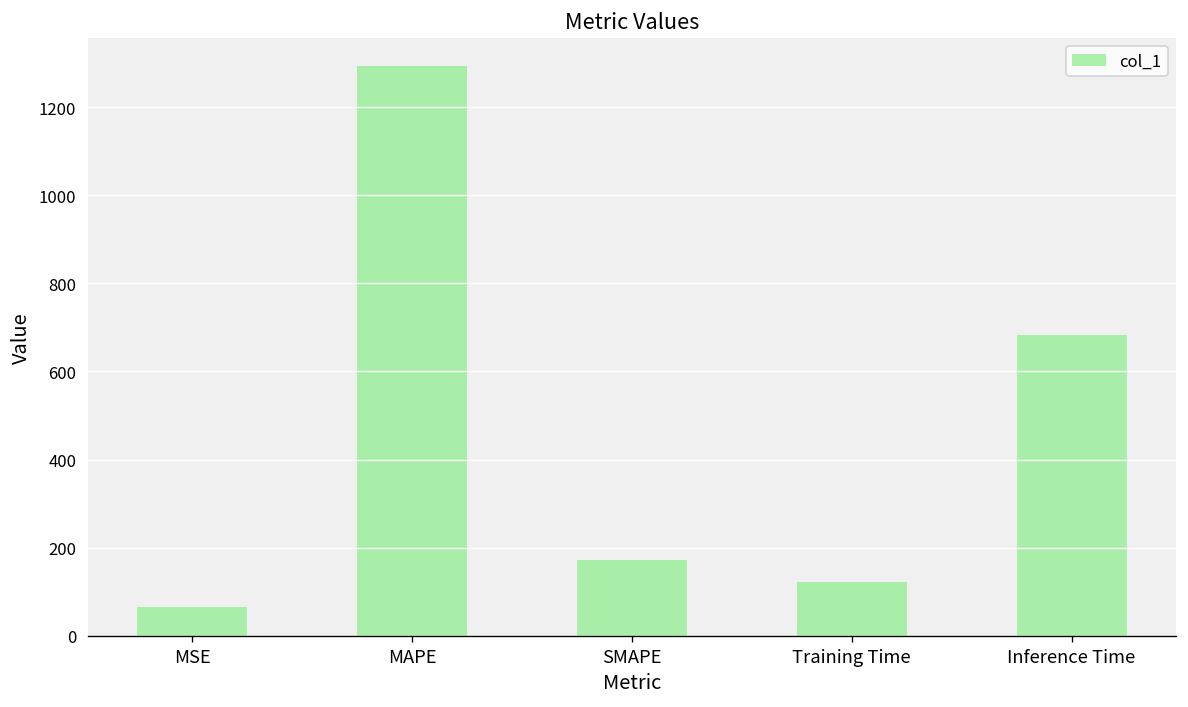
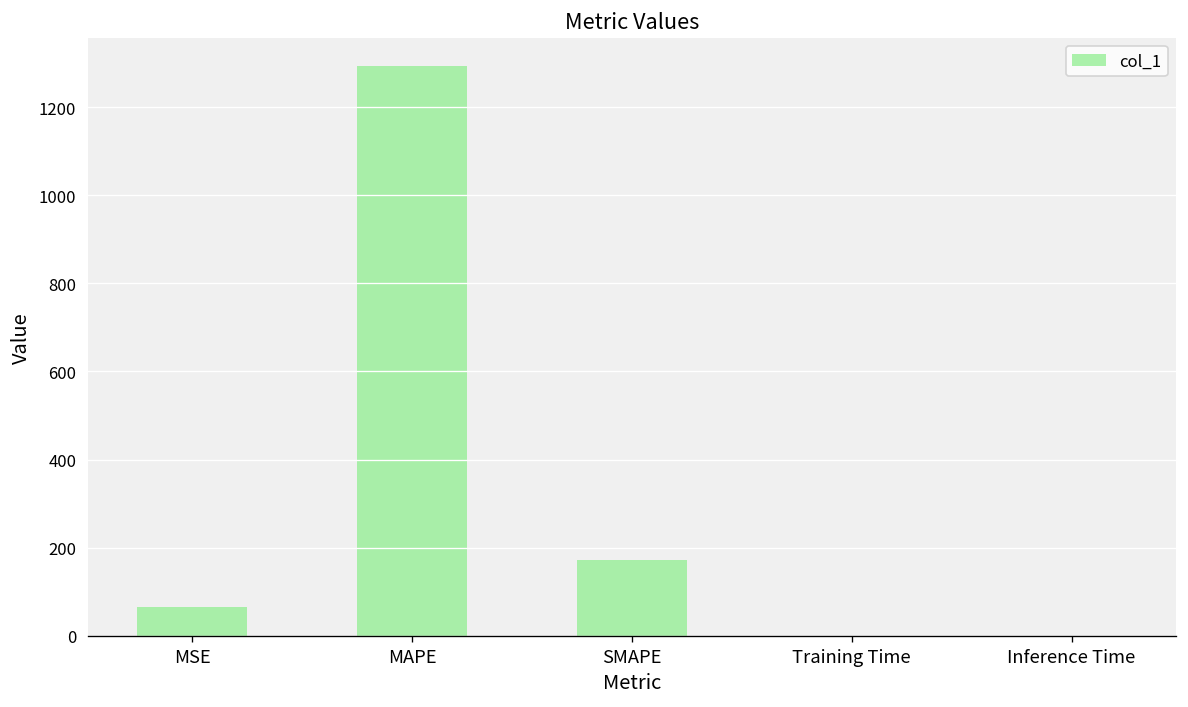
Training Time: 120 -> 0
Inference Time: 680 -> 0
